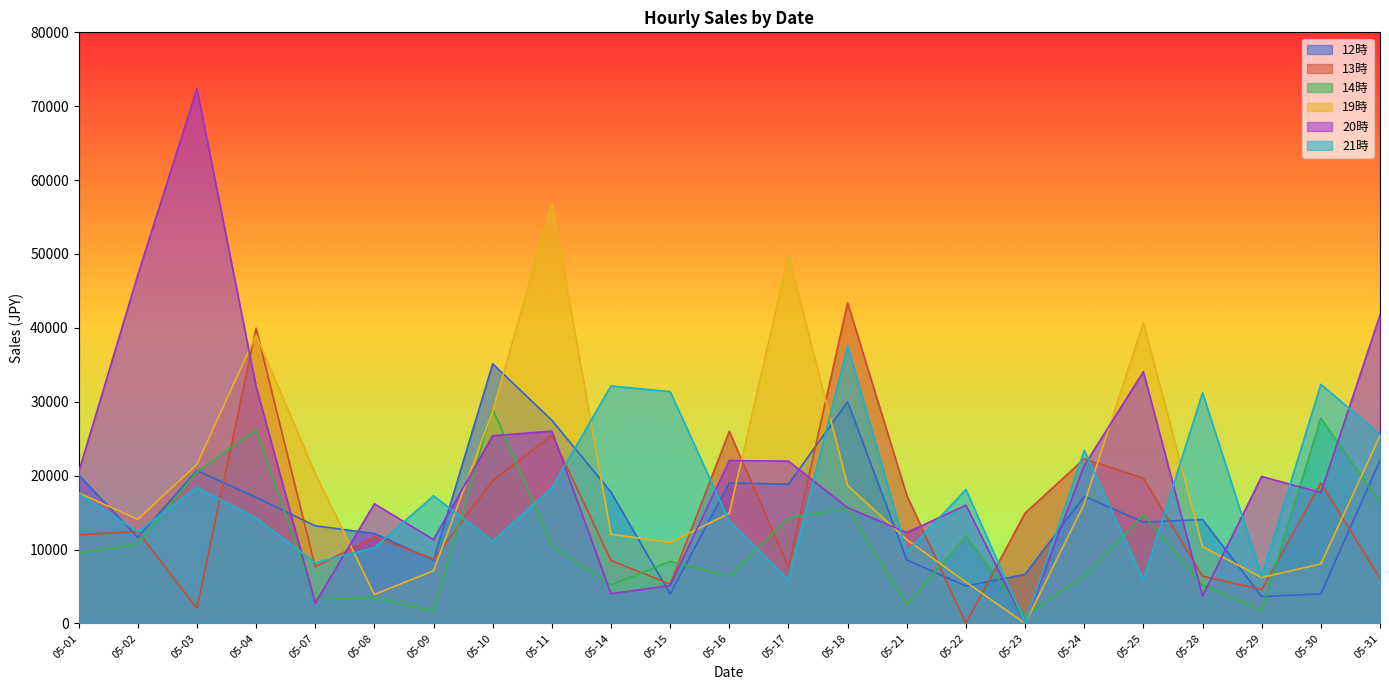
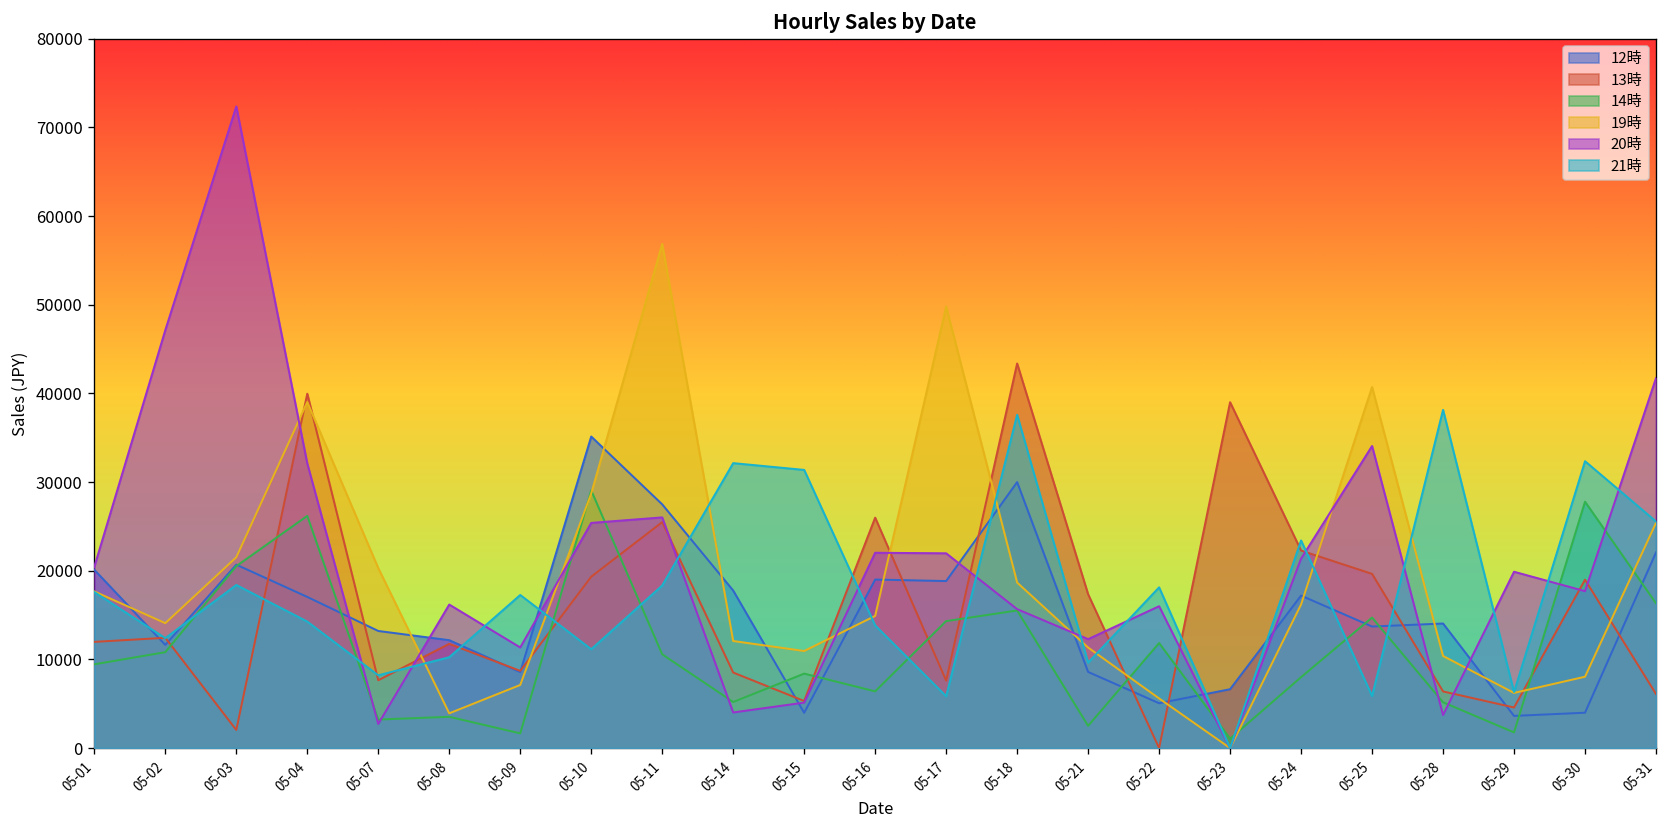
13時, 05-23: 15000 -> 39000
14時, 05-24: 6000 -> 8000
21時, 05-28: 31000 -> 38000
